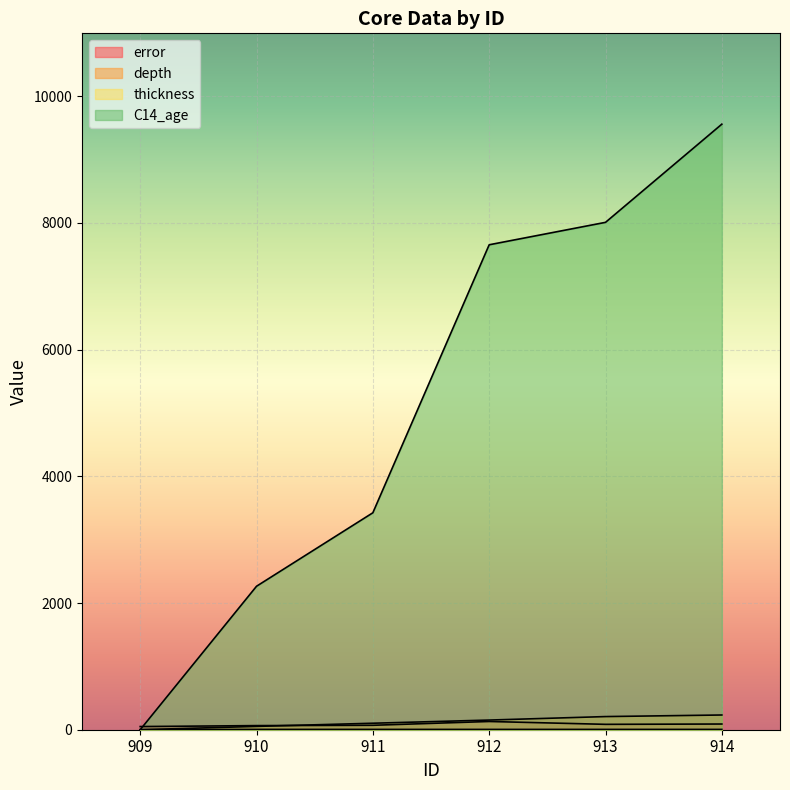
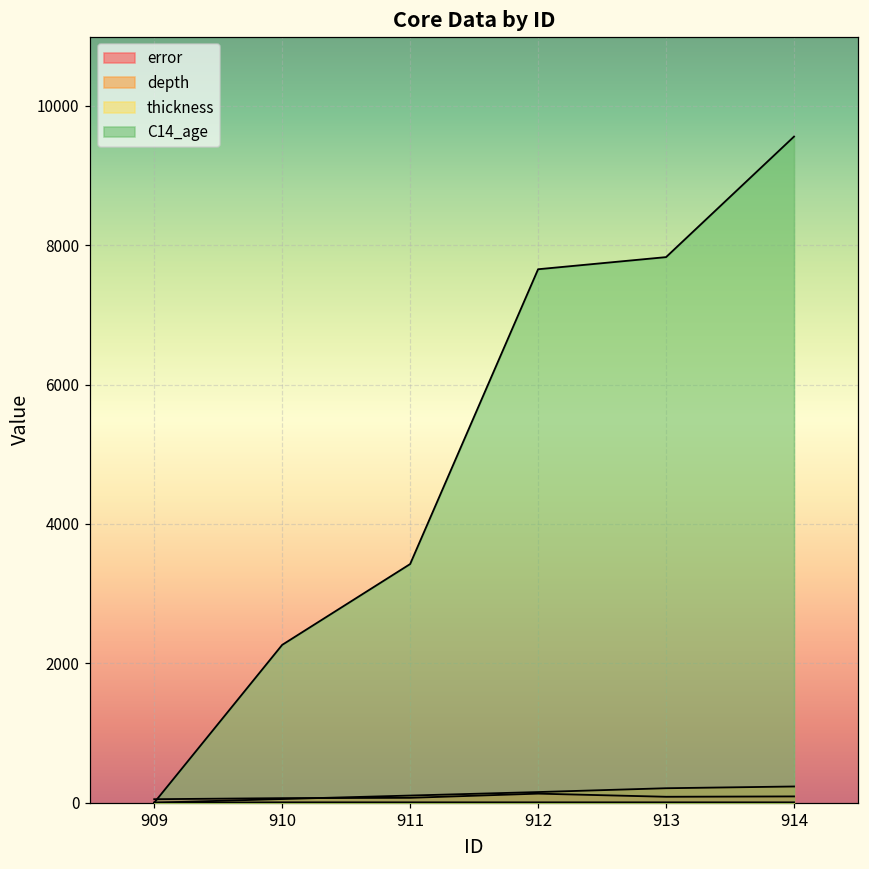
C14_age, 913: 8000 -> 7800
